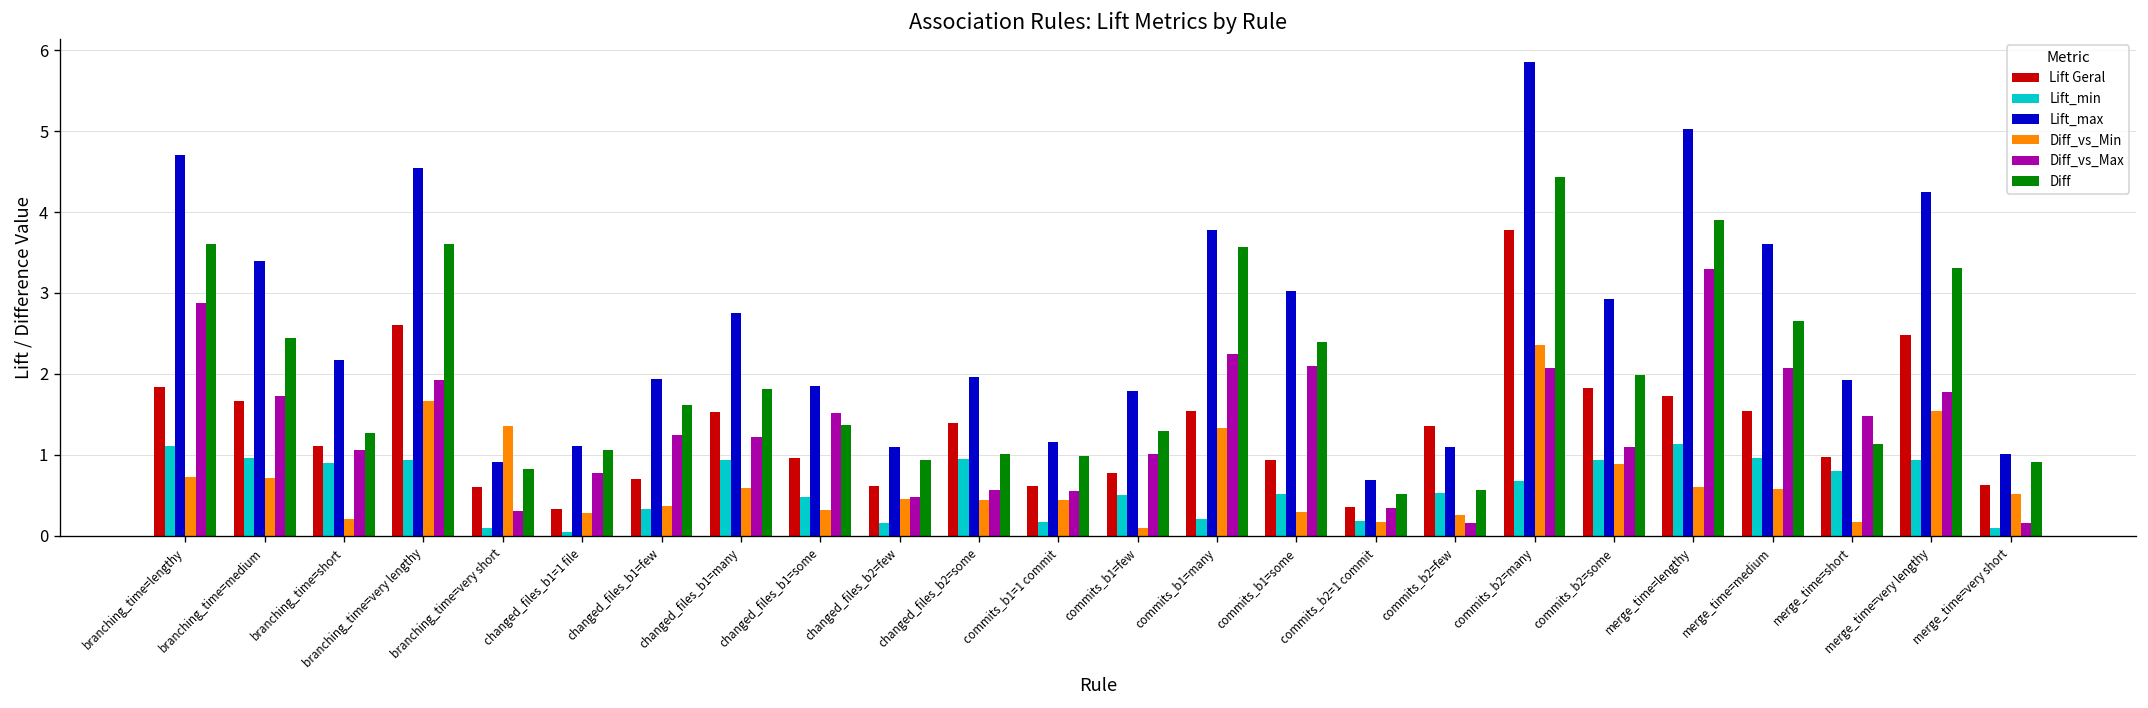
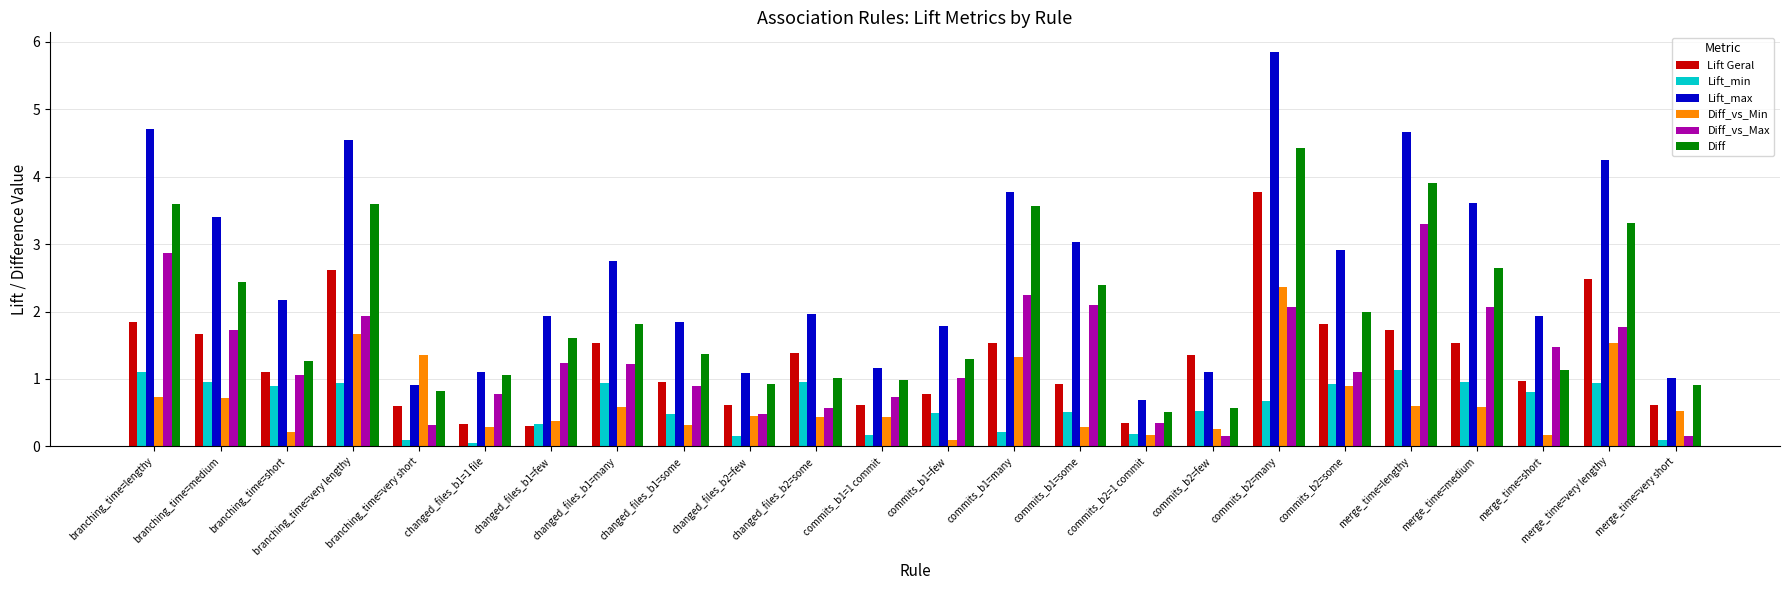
Lift Geral, changed_files_b1=few: 0.7 -> 0.3
Diff_vs_Max, changed_files_b1=some: 1.5 -> 0.9
Diff_vs_Max, commits_b1=1 commit: 0.6 -> 0.7
Lift_max, merge_time=lengthy: 5.0 -> 4.7
